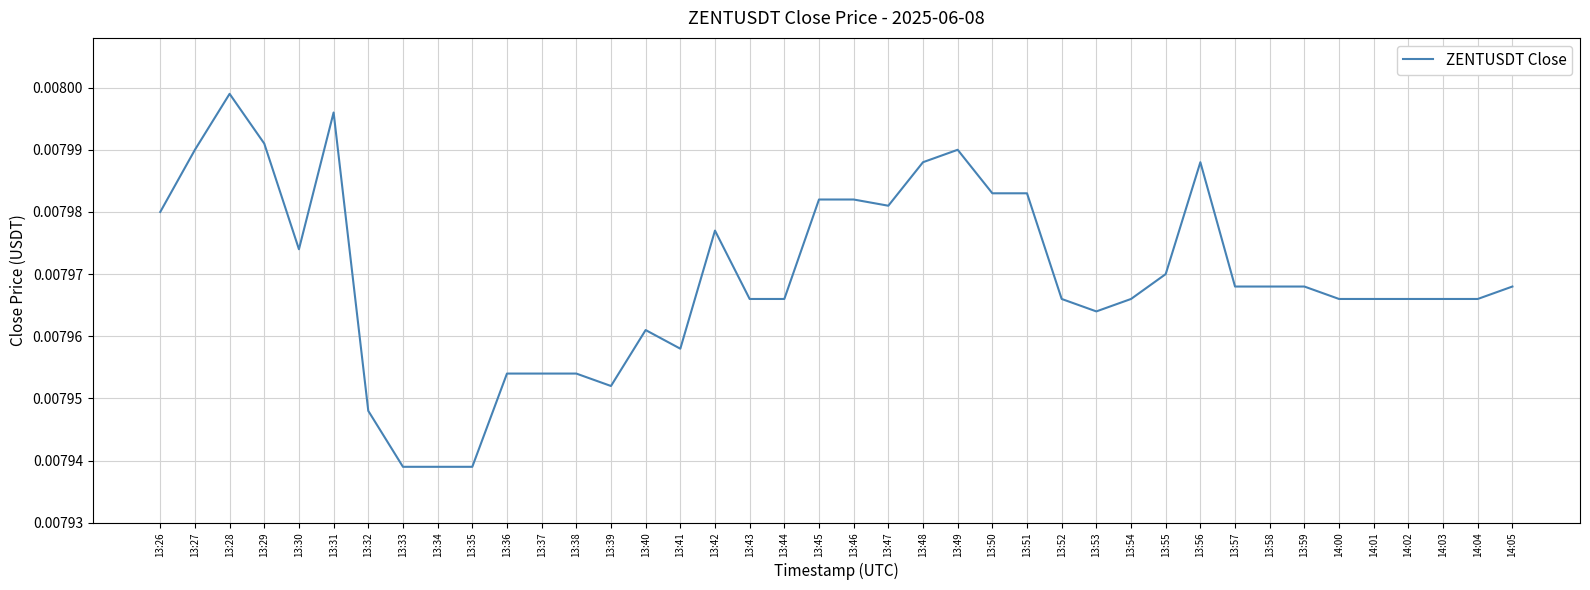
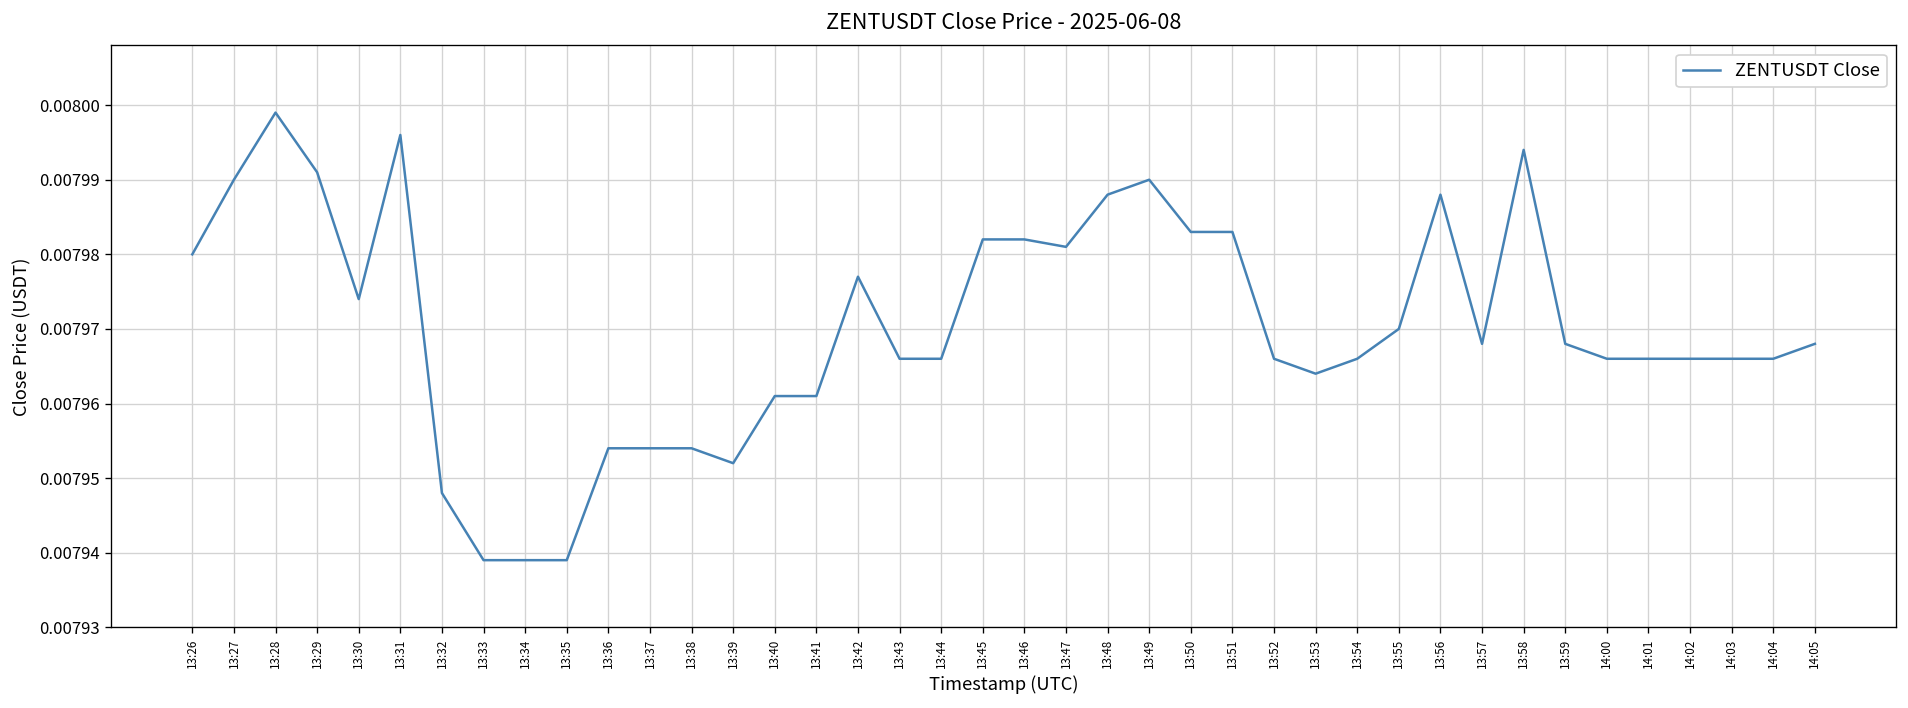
13:41: 0.007958 -> 0.007961
13:58: 0.007968 -> 0.007994
